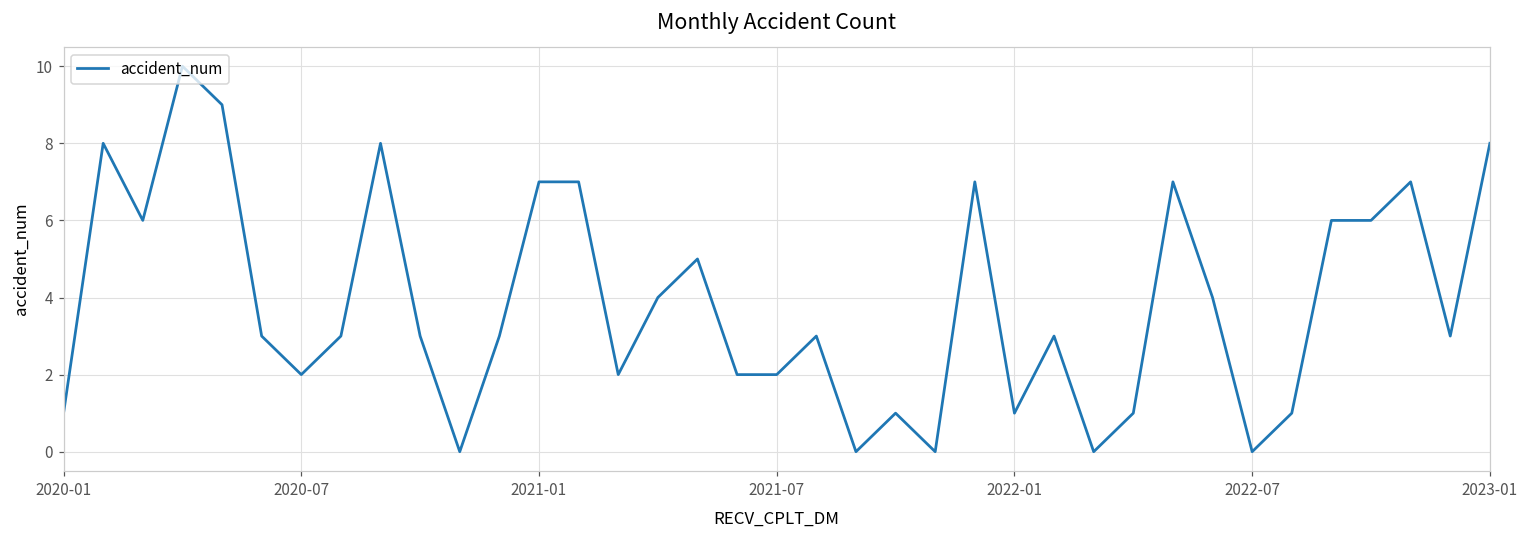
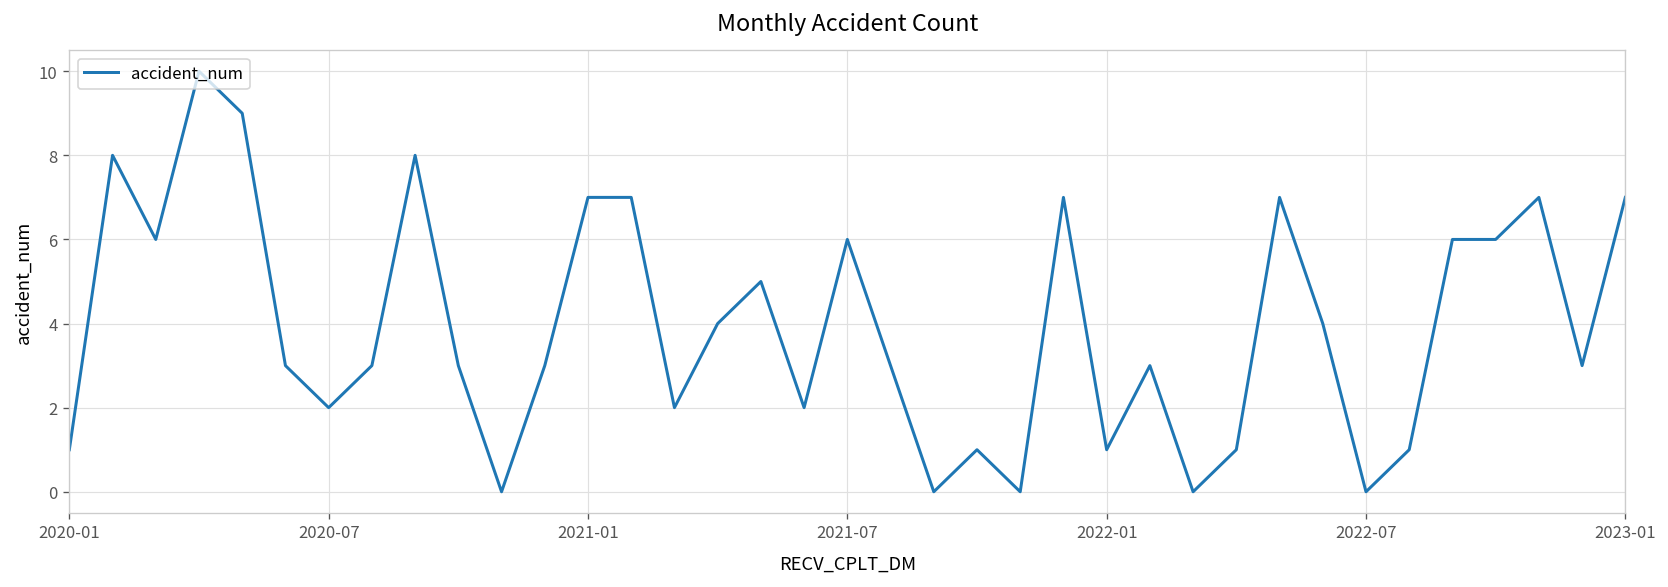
2021-07: 2 -> 6
2023-01: 8 -> 7
